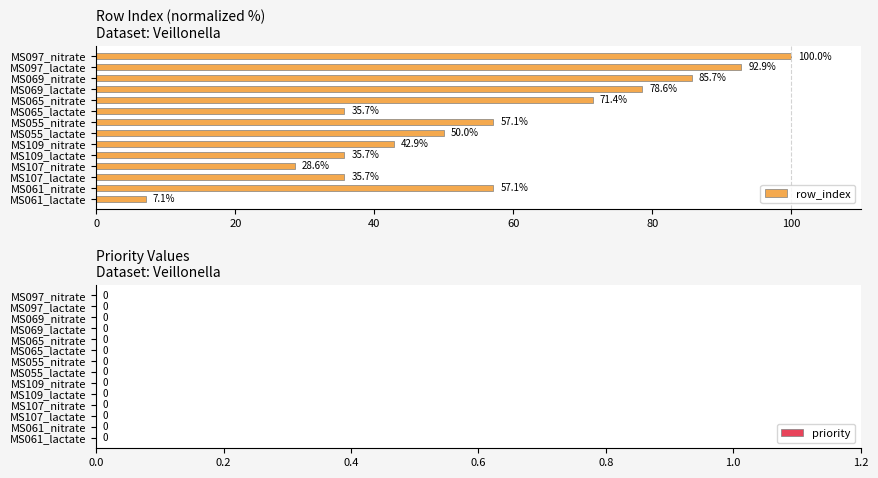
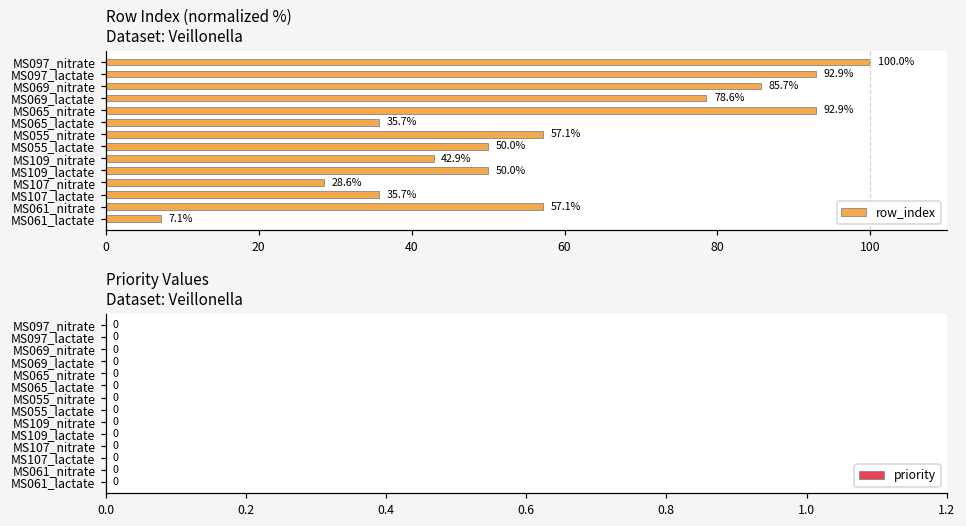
Row Index (normalized %) Dataset: Veillonella, MS065_nitrate: 71.4% -> 92.9%
Row Index (normalized %) Dataset: Veillonella, MS109_lactate: 35.7% -> 50.0%
